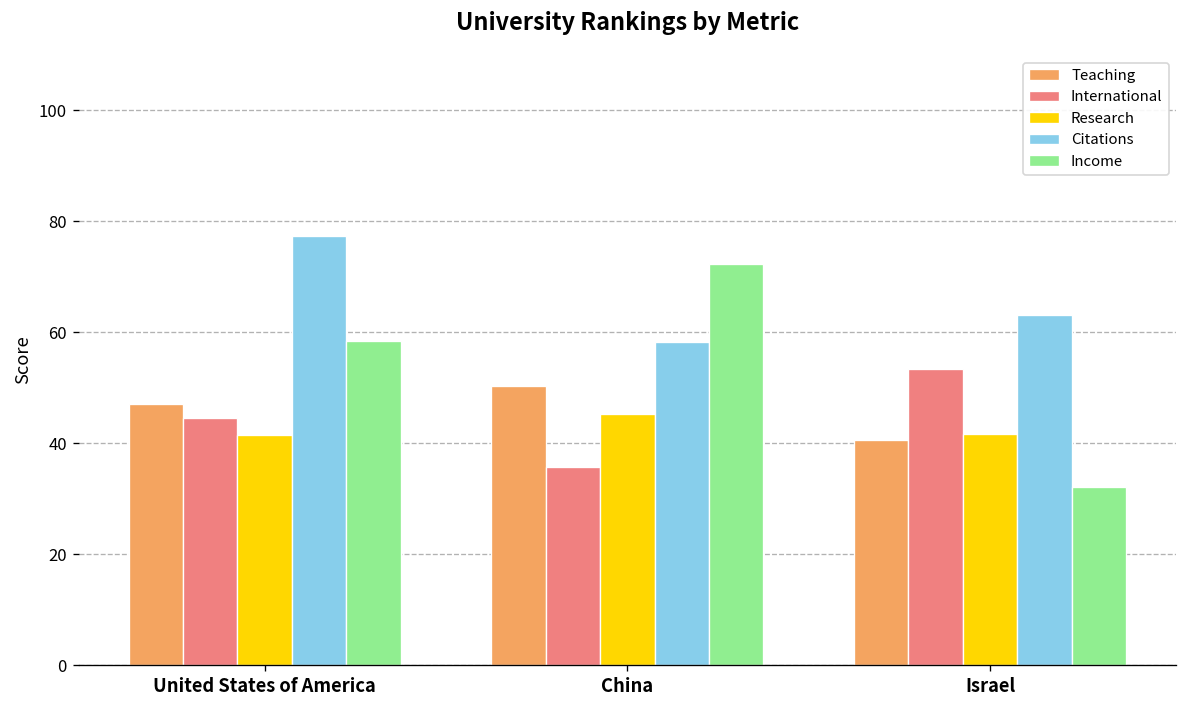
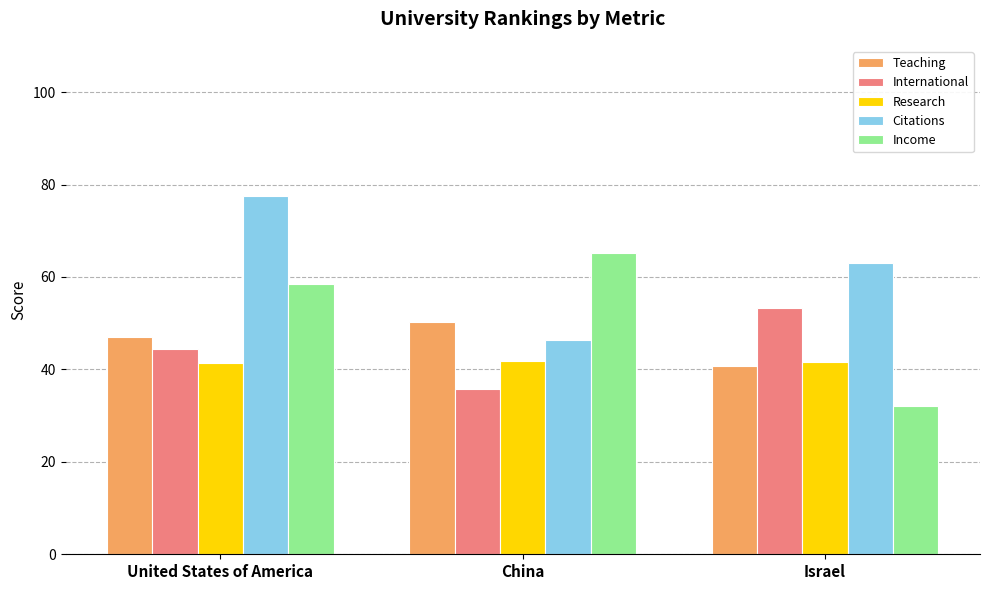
Research, China: 45 -> 42
Citations, China: 58 -> 46
Income, China: 72 -> 65
